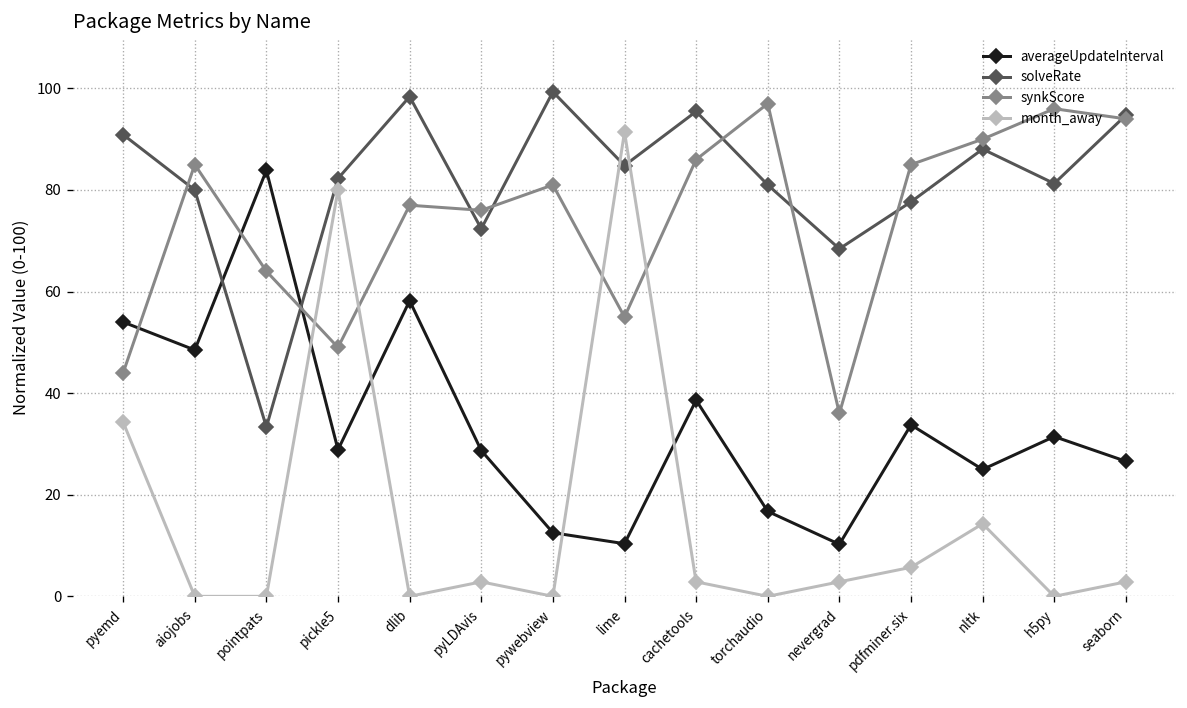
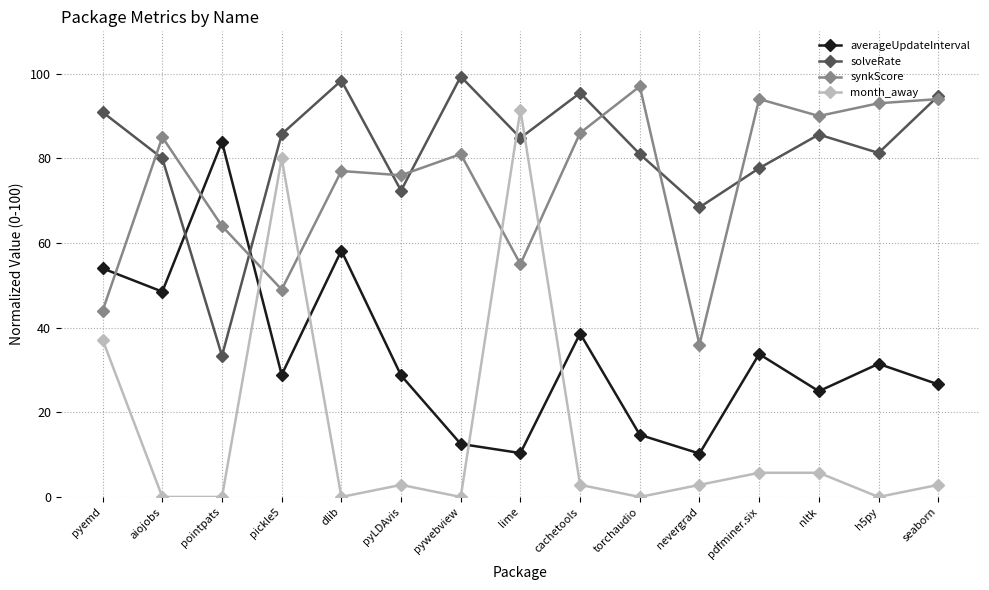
month_away, pyemd: 34 -> 37
solveRate, pickle5: 82 -> 86
averageUpdateInterval, torchaudio: 17 -> 15
synkScore, pdfminer.six: 85 -> 94
solveRate, nltk: 88 -> 86
month_away, nltk: 14 -> 6
synkScore, h5py: 96 -> 93
